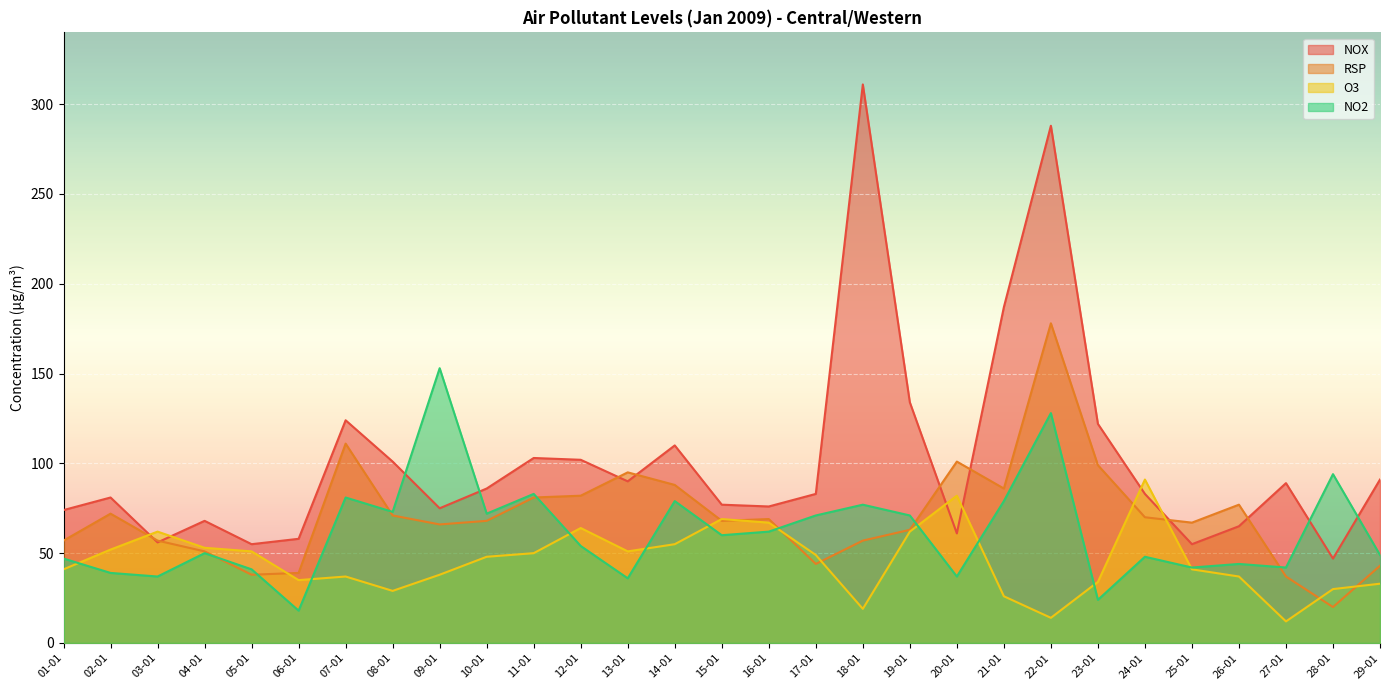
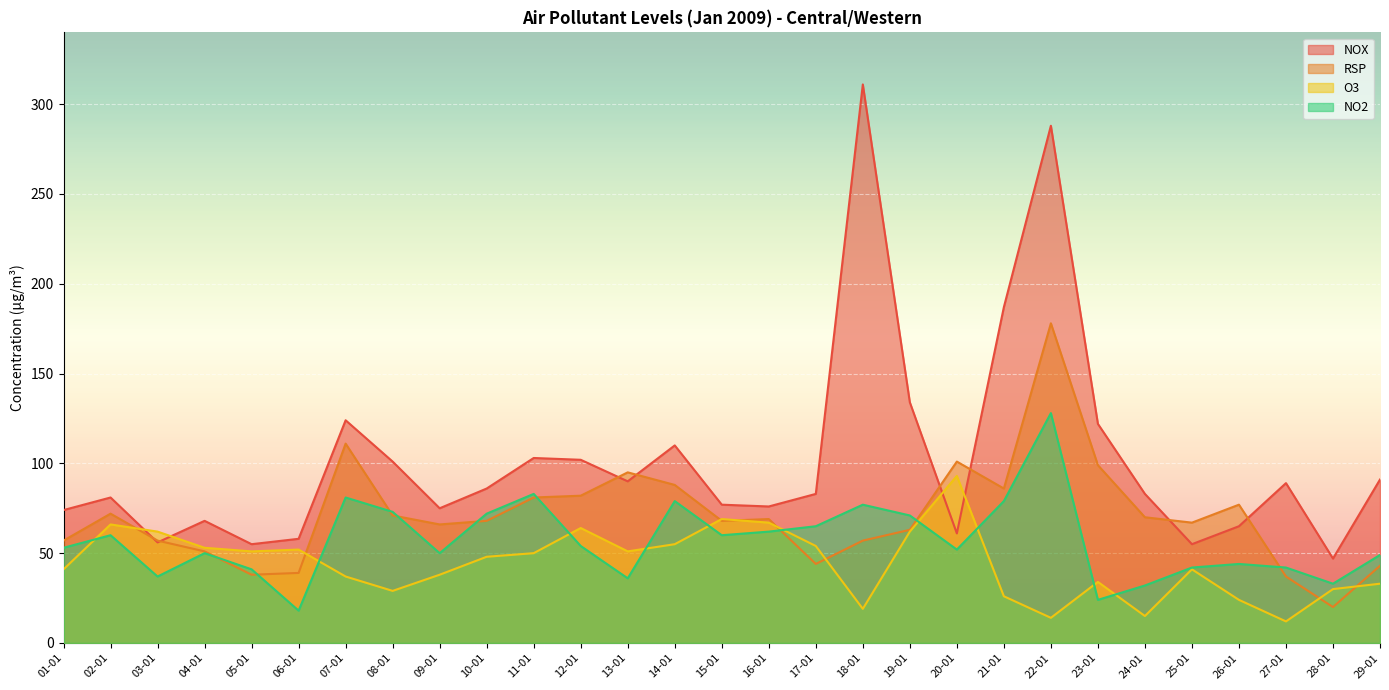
NO2, 01-01: 47 -> 53
O3, 02-01: 52 -> 66
NO2, 02-01: 39 -> 60
O3, 06-01: 35 -> 52
NO2, 09-01: 153 -> 50
O3, 17-01: 49 -> 54
NO2, 17-01: 71 -> 65
O3, 20-01: 82 -> 93
NO2, 20-01: 37 -> 52
O3, 24-01: 91 -> 15
NO2, 24-01: 48 -> 32
O3, 26-01: 37 -> 24
NO2, 28-01: 94 -> 33
